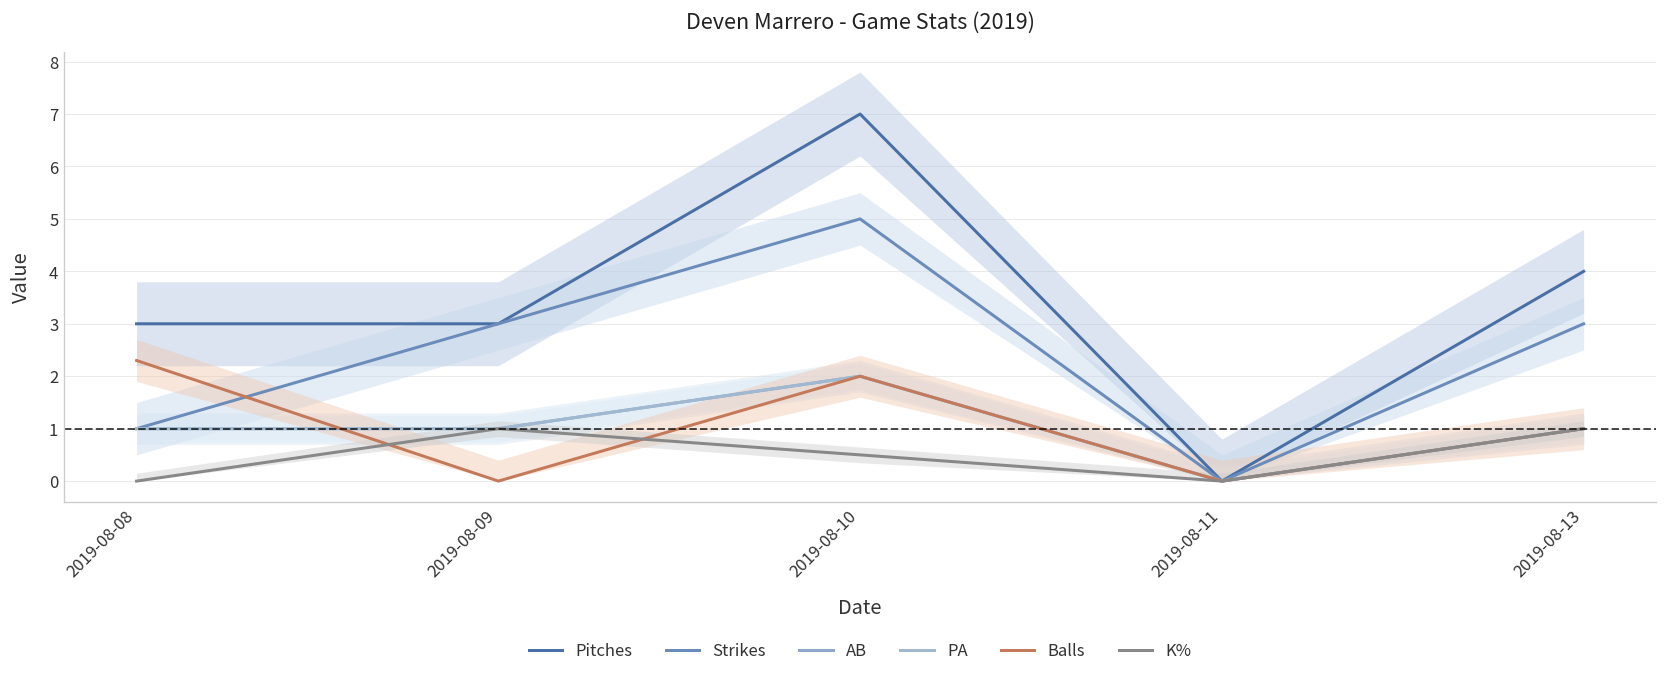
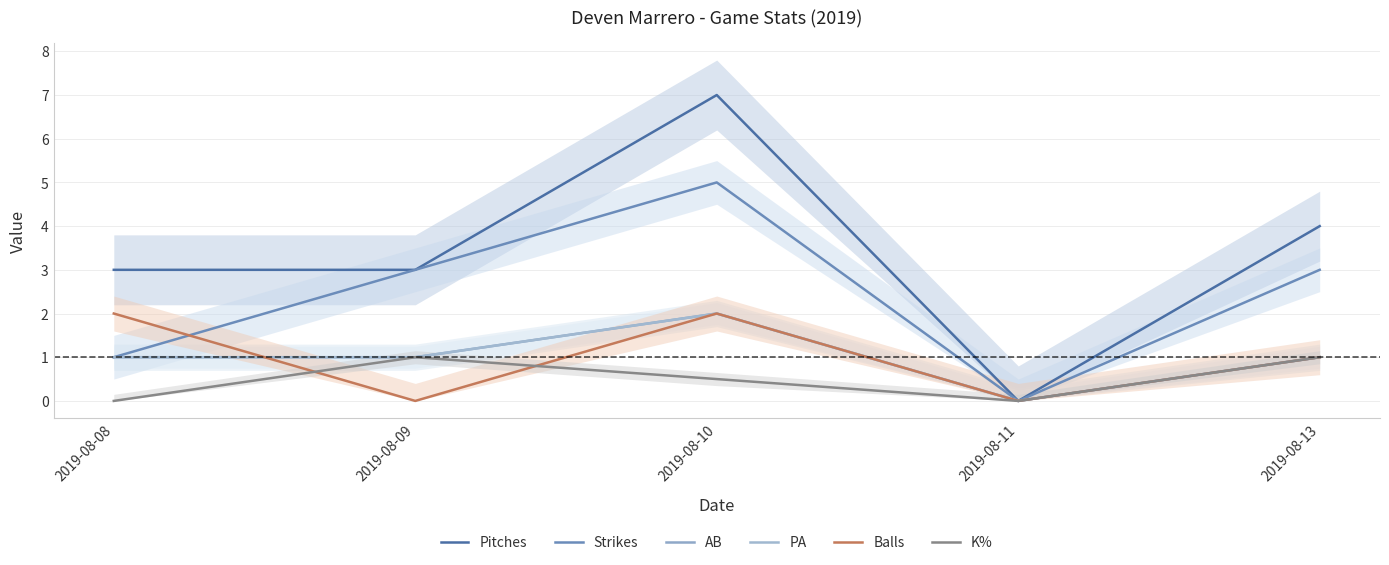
Balls, 2019-08-08: 2.3 -> 2.0
